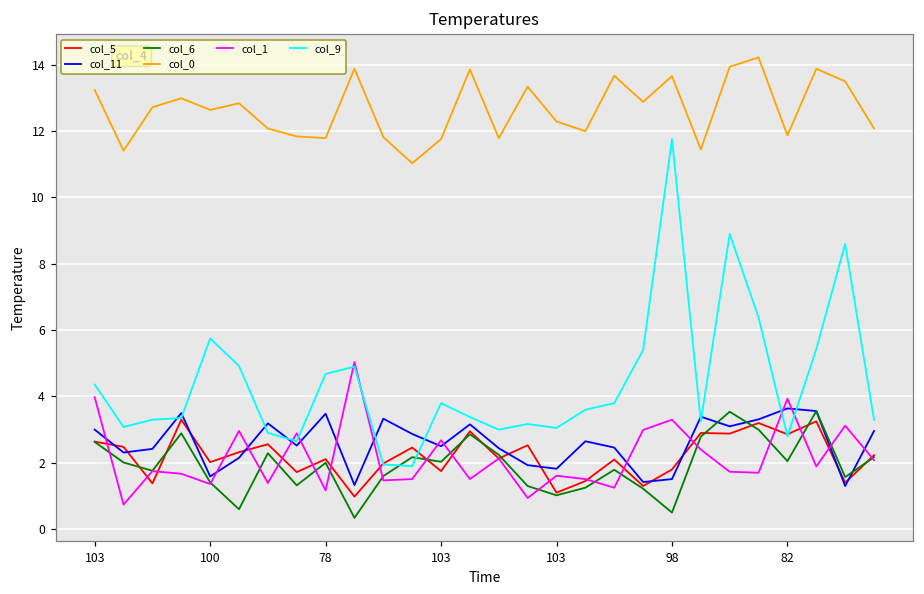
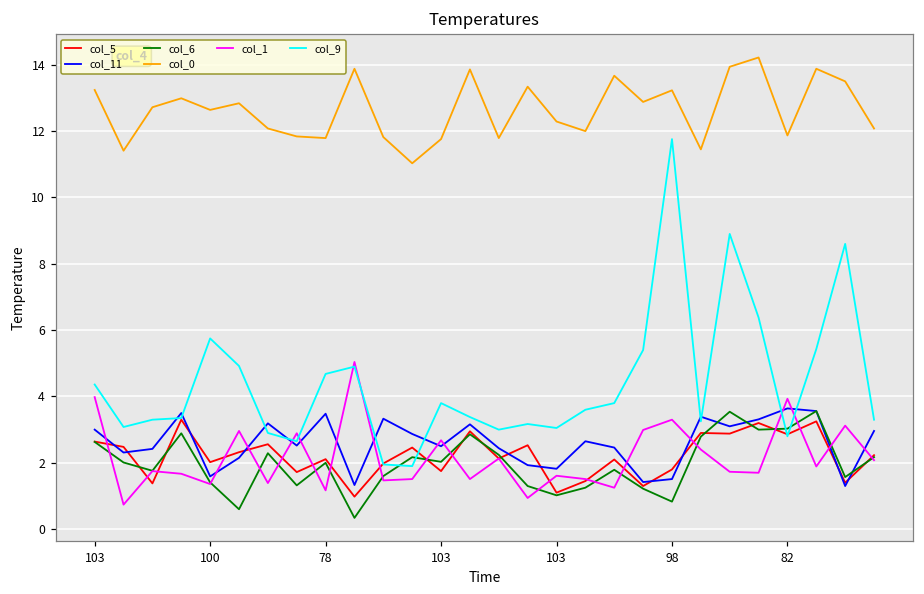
col_6, 98: 0.5 -> 0.8
col_0, 98: 13.7 -> 13.2
col_6, 82: 2.1 -> 3.0
